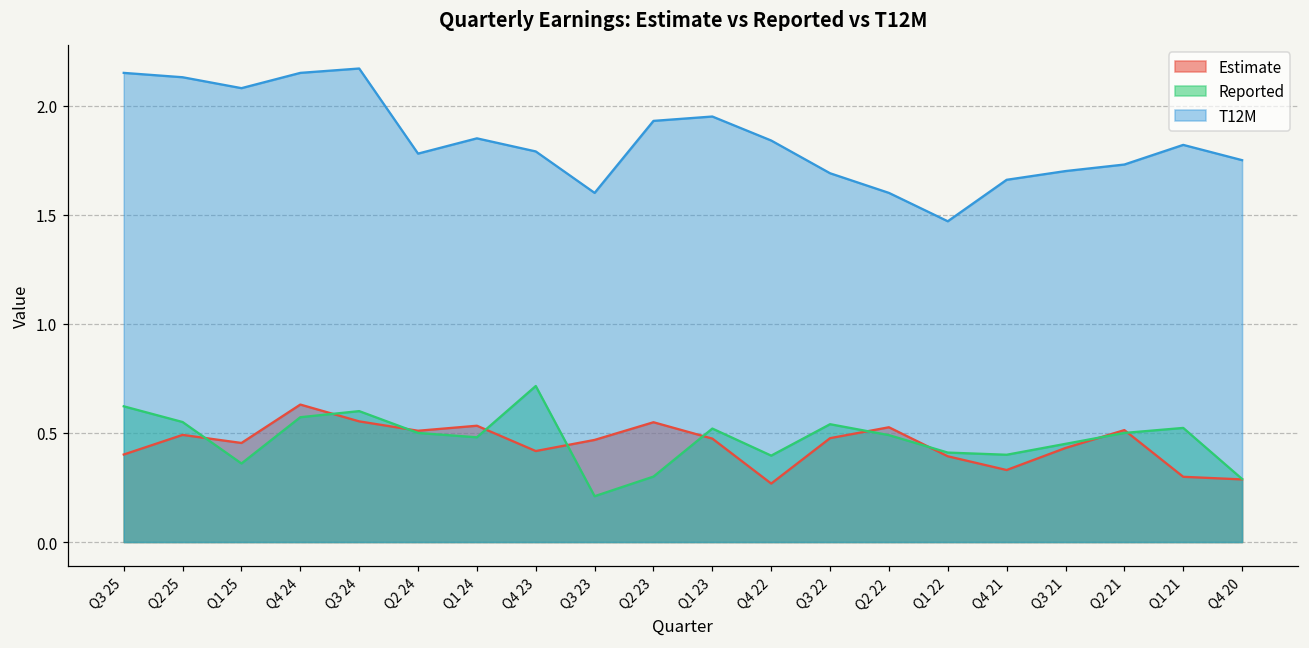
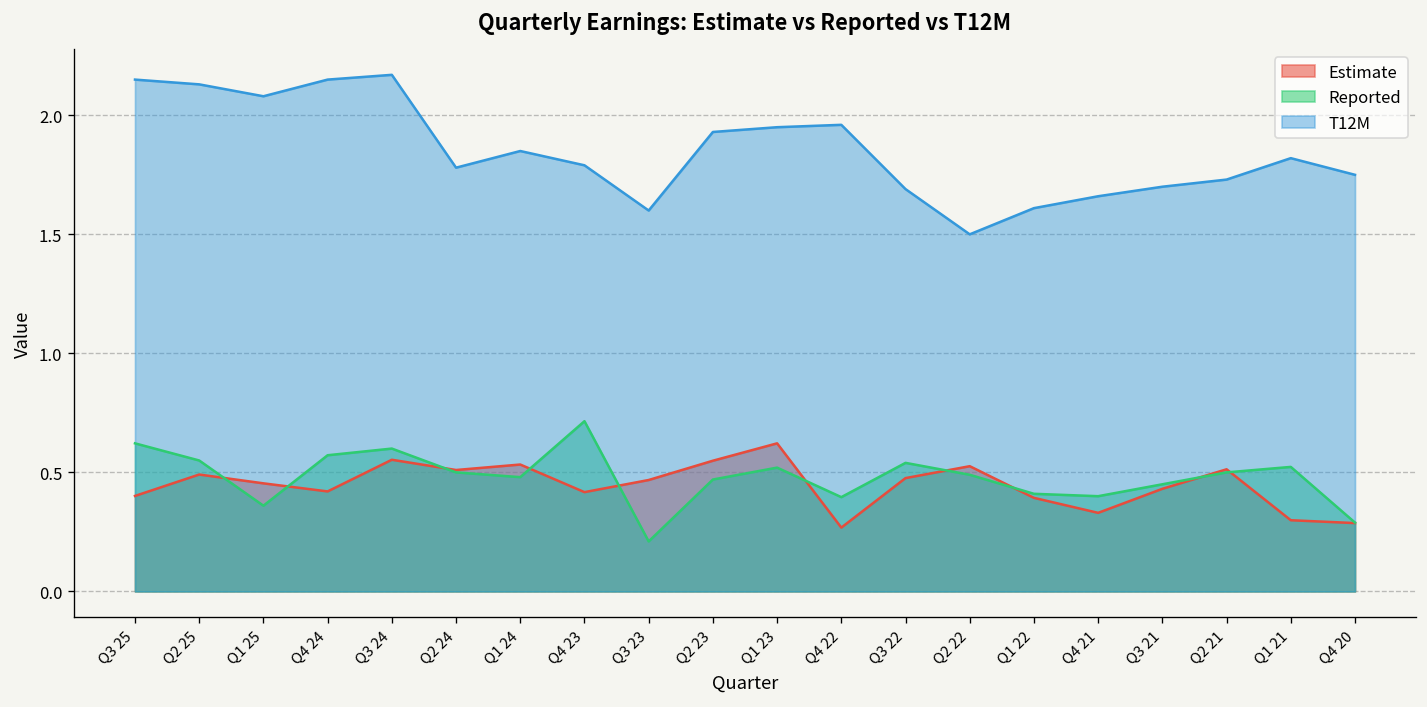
Estimate, Q4 24: 0.63 -> 0.42
Reported, Q2 23: 0.30 -> 0.47
Estimate, Q1 23: 0.47 -> 0.62
T12M, Q4 22: 1.84 -> 1.96
T12M, Q2 22: 1.6 -> 1.5
T12M, Q1 22: 1.47 -> 1.61
